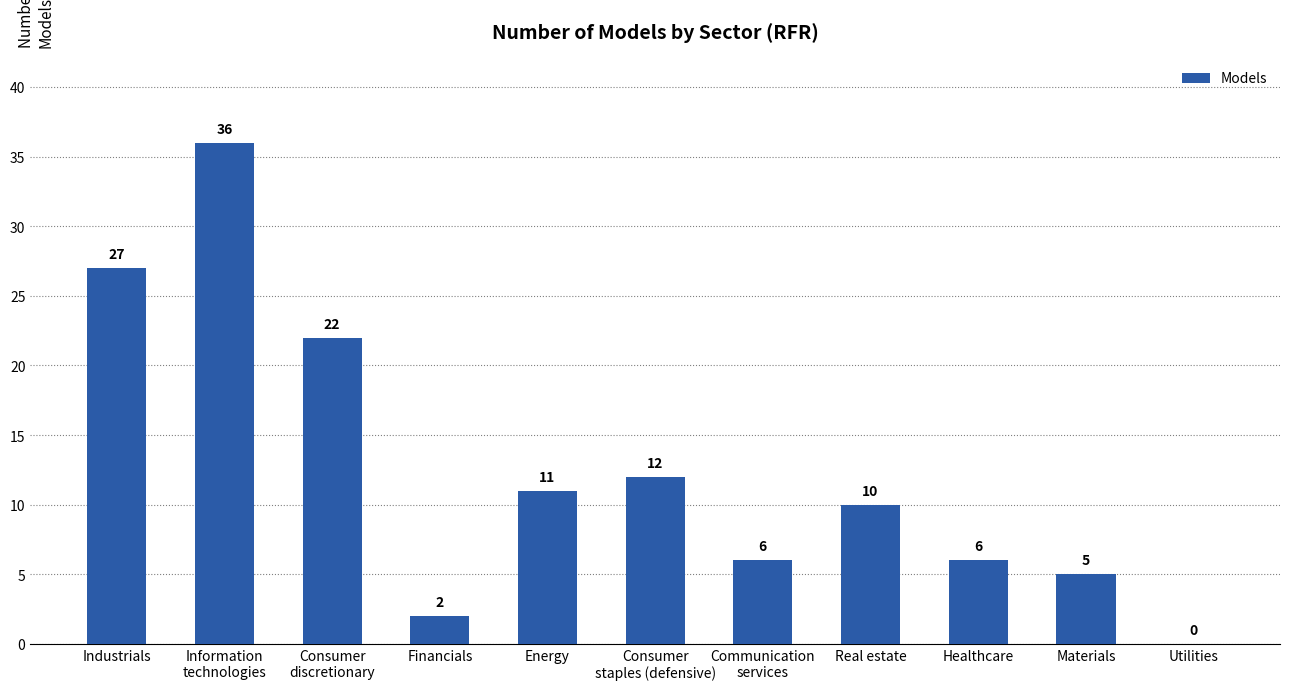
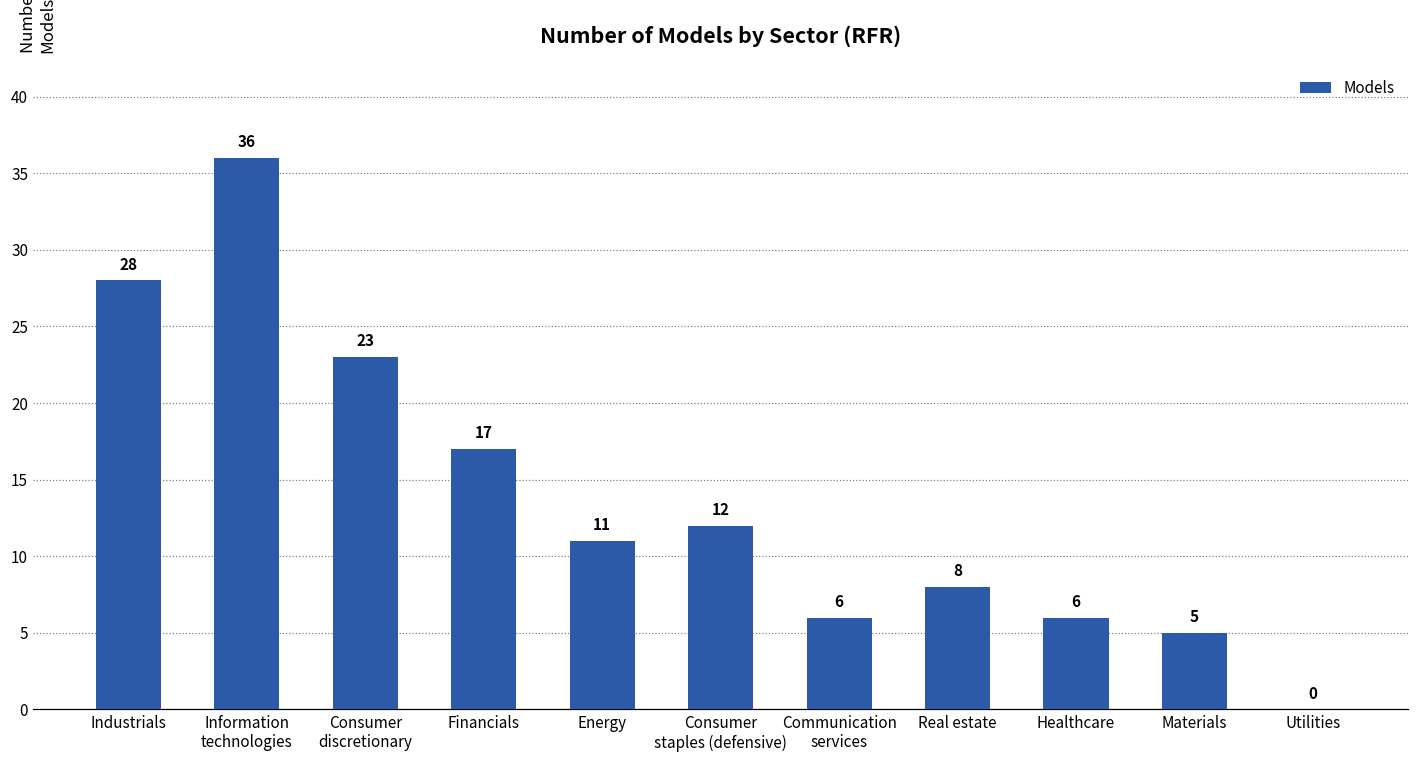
Industrials: 27 -> 28
Consumer discretionary: 22 -> 23
Financials: 2 -> 17
Real estate: 10 -> 8
